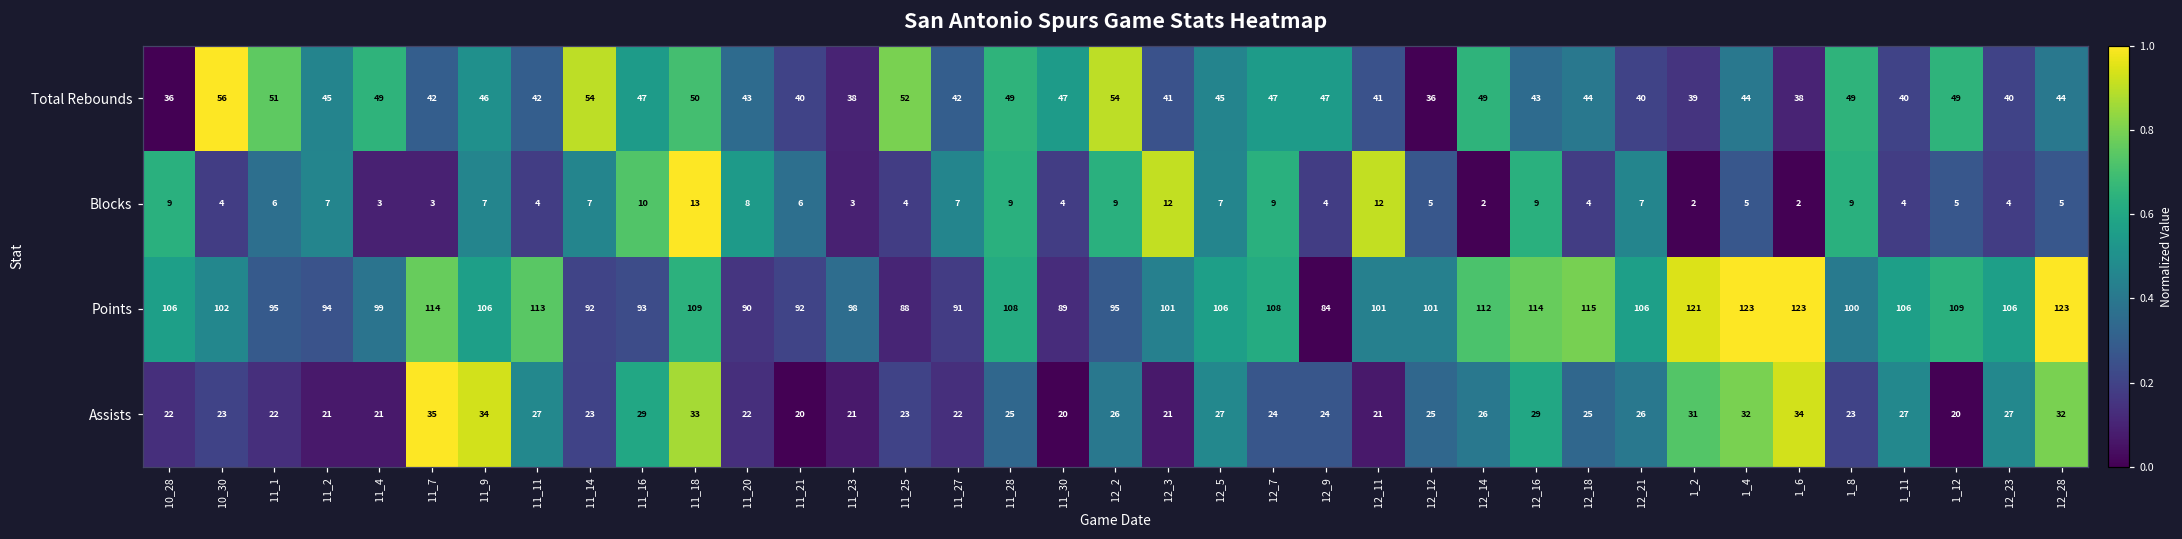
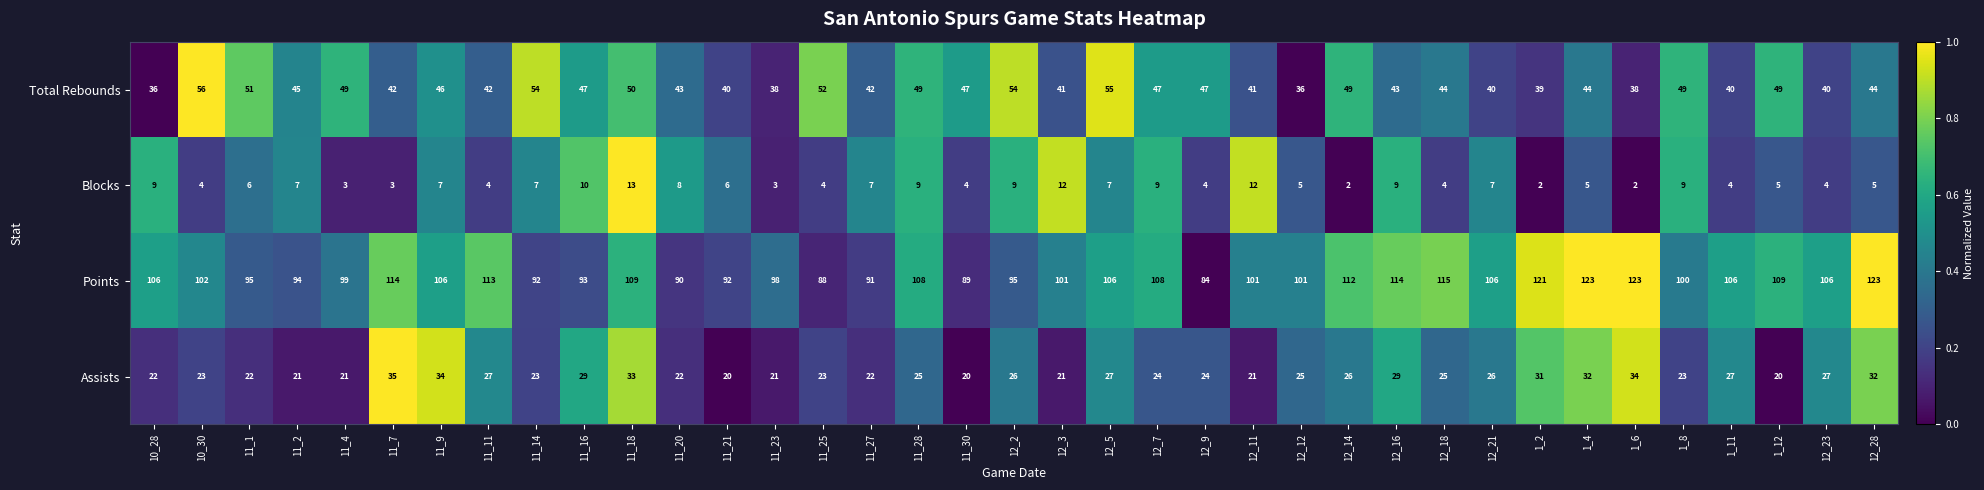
Total Rebounds, 12_5: 45 -> 55
